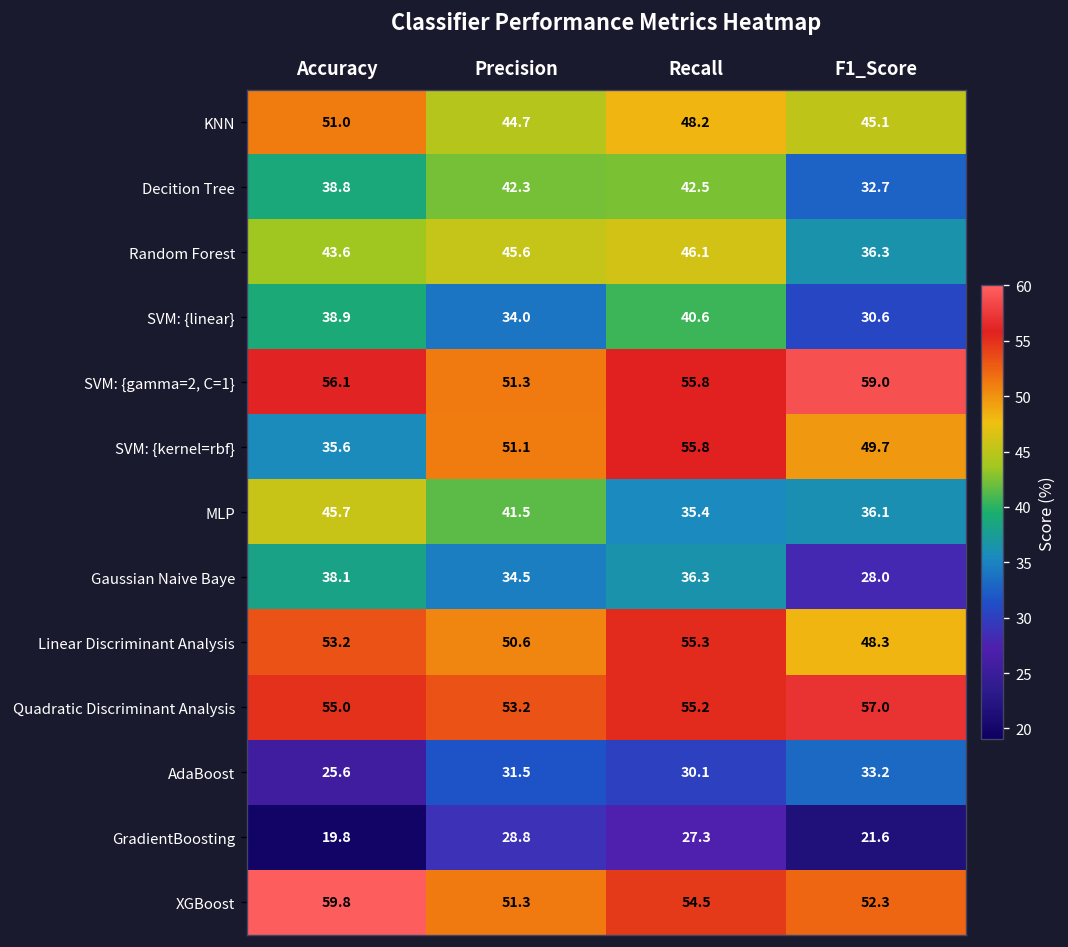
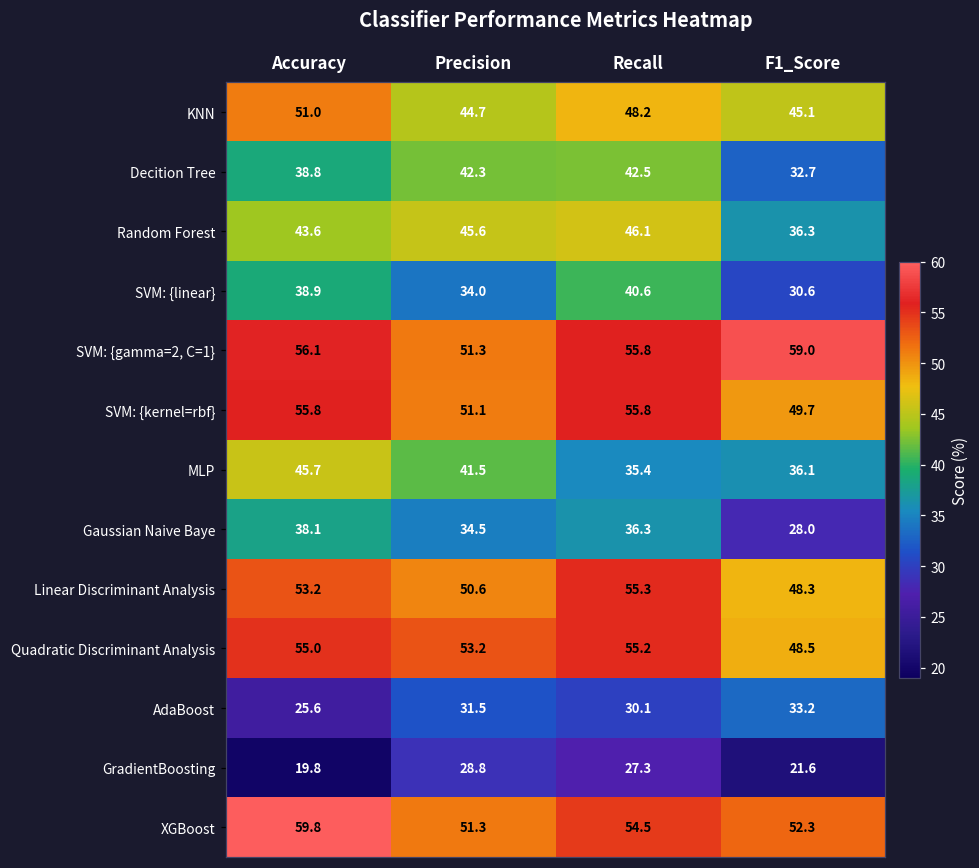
SVM: {kernel=rbf}, Accuracy: 35.6 -> 55.8
Quadratic Discriminant Analysis, F1_Score: 57.0 -> 48.5
